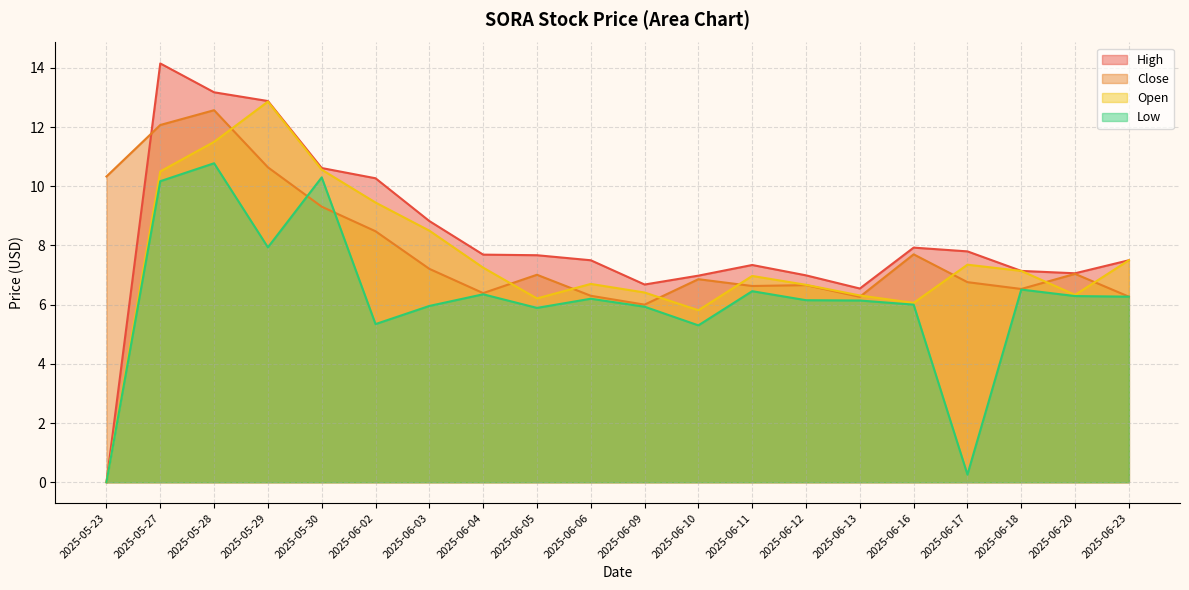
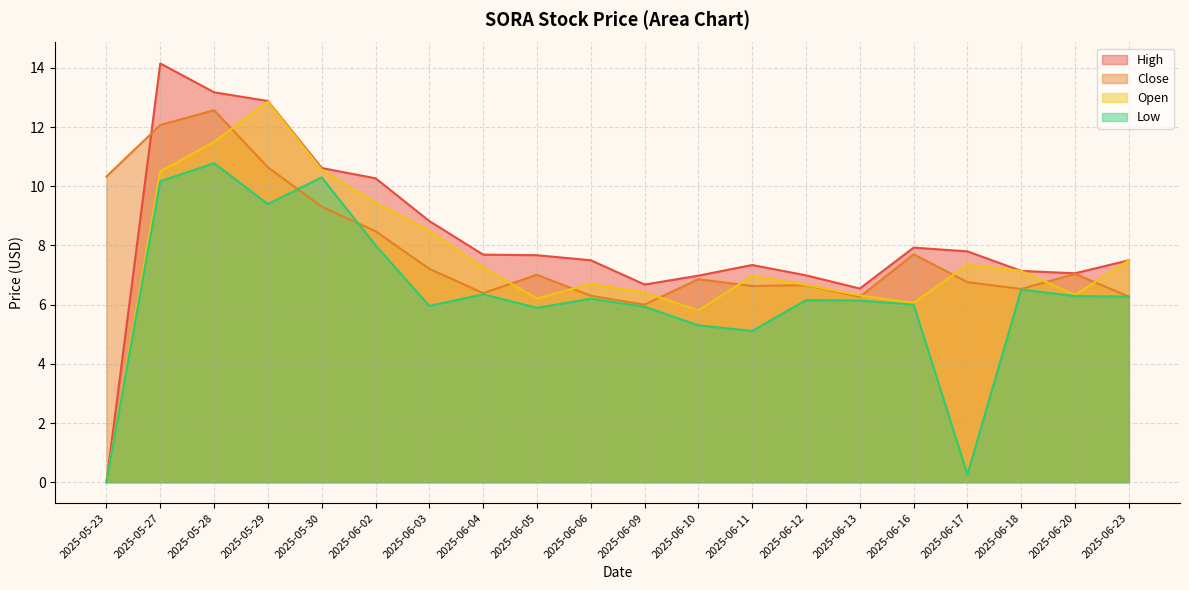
Low, 2025-05-29: 7.9 -> 9.4
Low, 2025-06-02: 5.3 -> 8.0
Low, 2025-06-11: 6.5 -> 5.1
